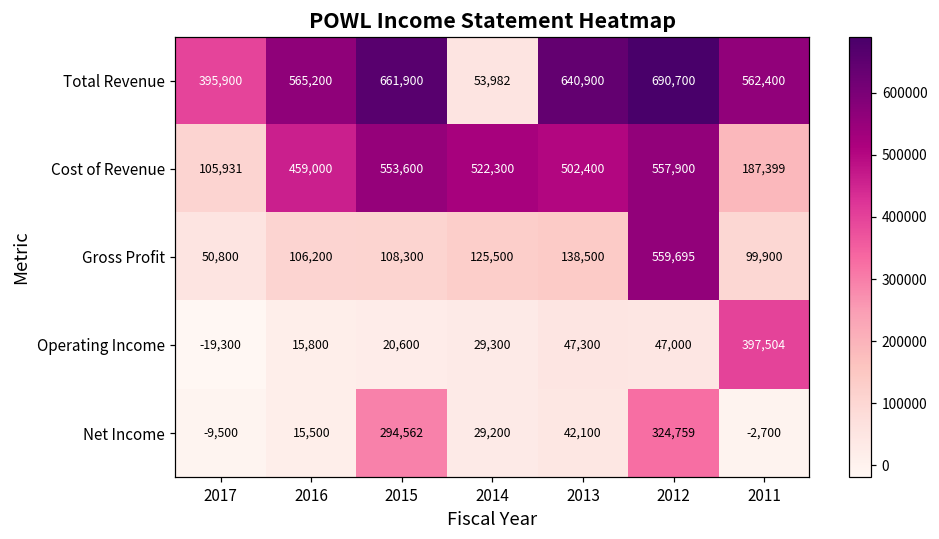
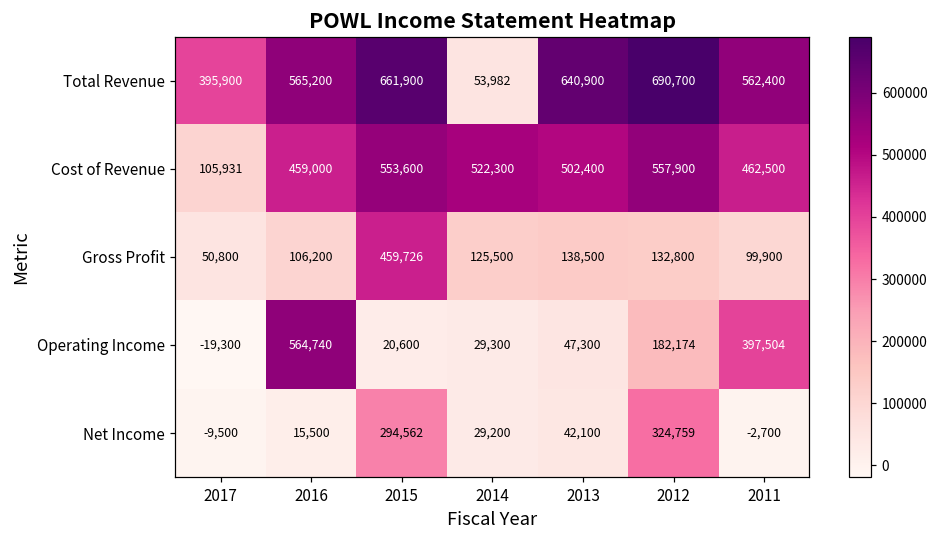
Cost of Revenue, 2011: 187,399 -> 462,500
Gross Profit, 2015: 108,300 -> 459,726
Gross Profit, 2012: 559,695 -> 132,800
Operating Income, 2016: 15,800 -> 564,740
Operating Income, 2012: 47,000 -> 182,174
